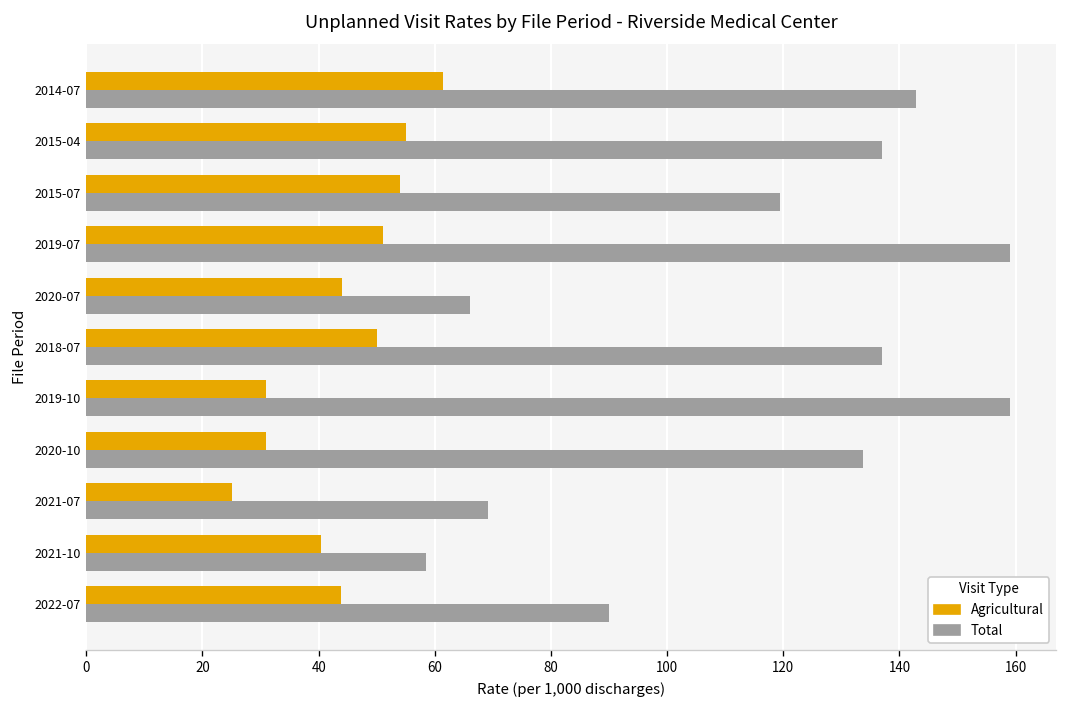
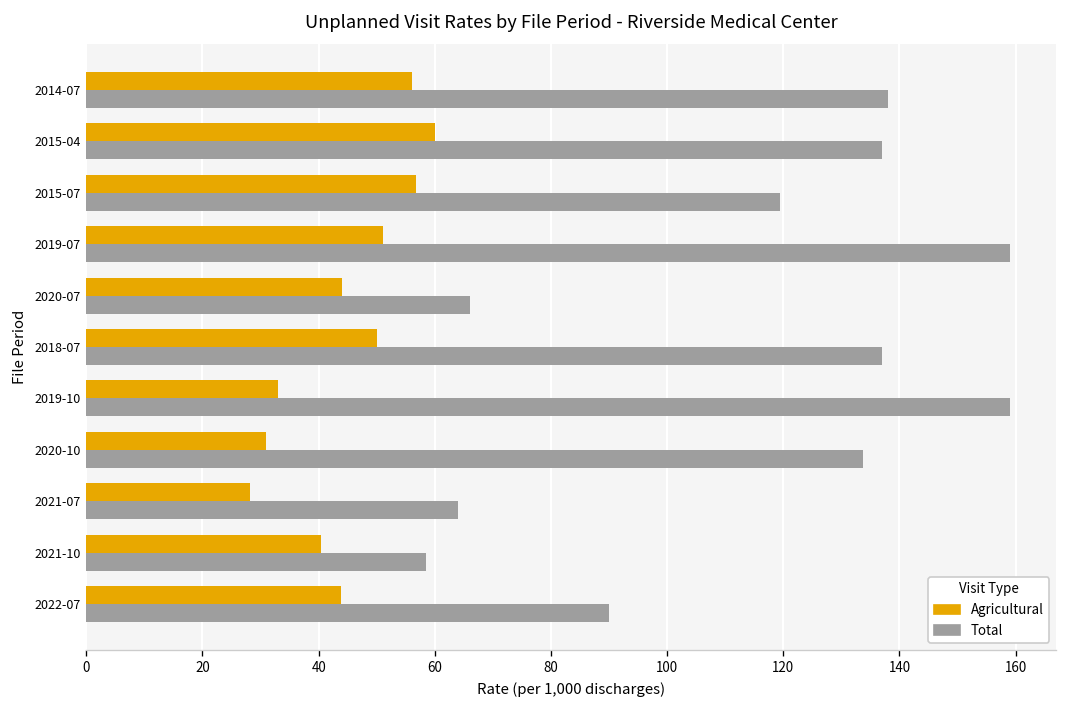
Agricultural, 2014-07: 61 -> 56
Total, 2014-07: 143 -> 138
Agricultural, 2015-04: 55 -> 60
Agricultural, 2015-07: 54 -> 57
Agricultural, 2019-10: 31 -> 33
Agricultural, 2021-07: 25 -> 28
Total, 2021-07: 69 -> 64
